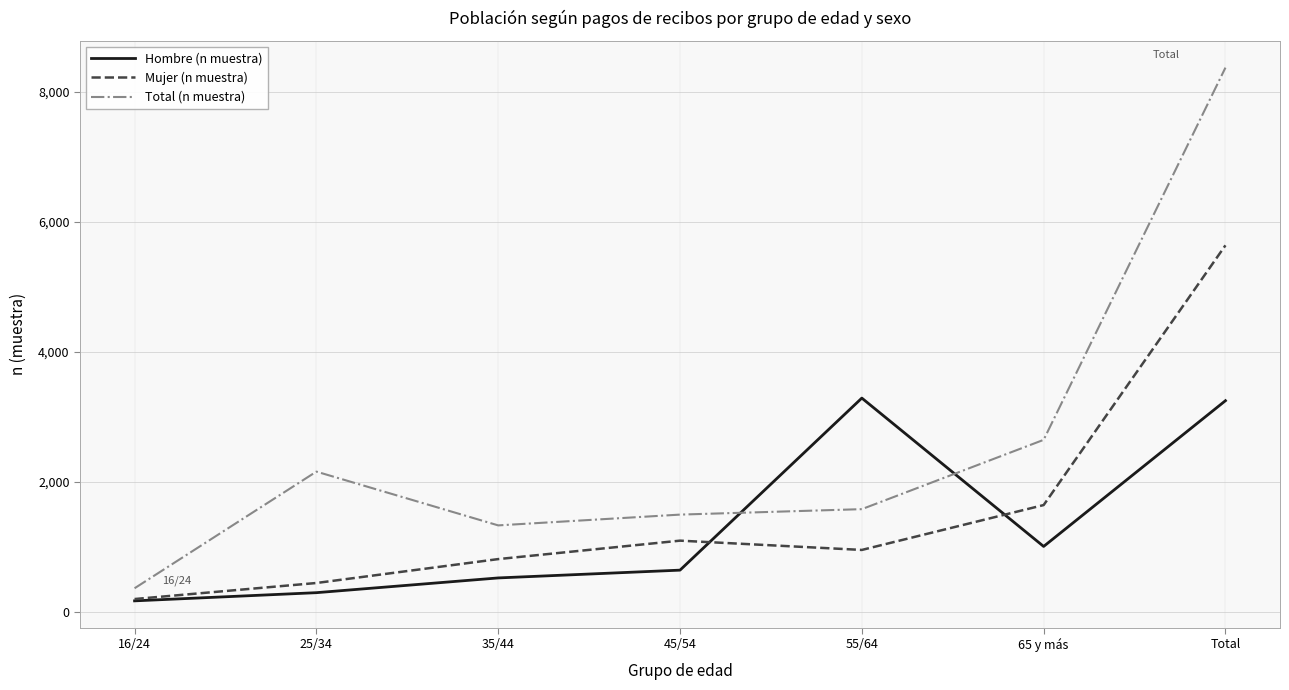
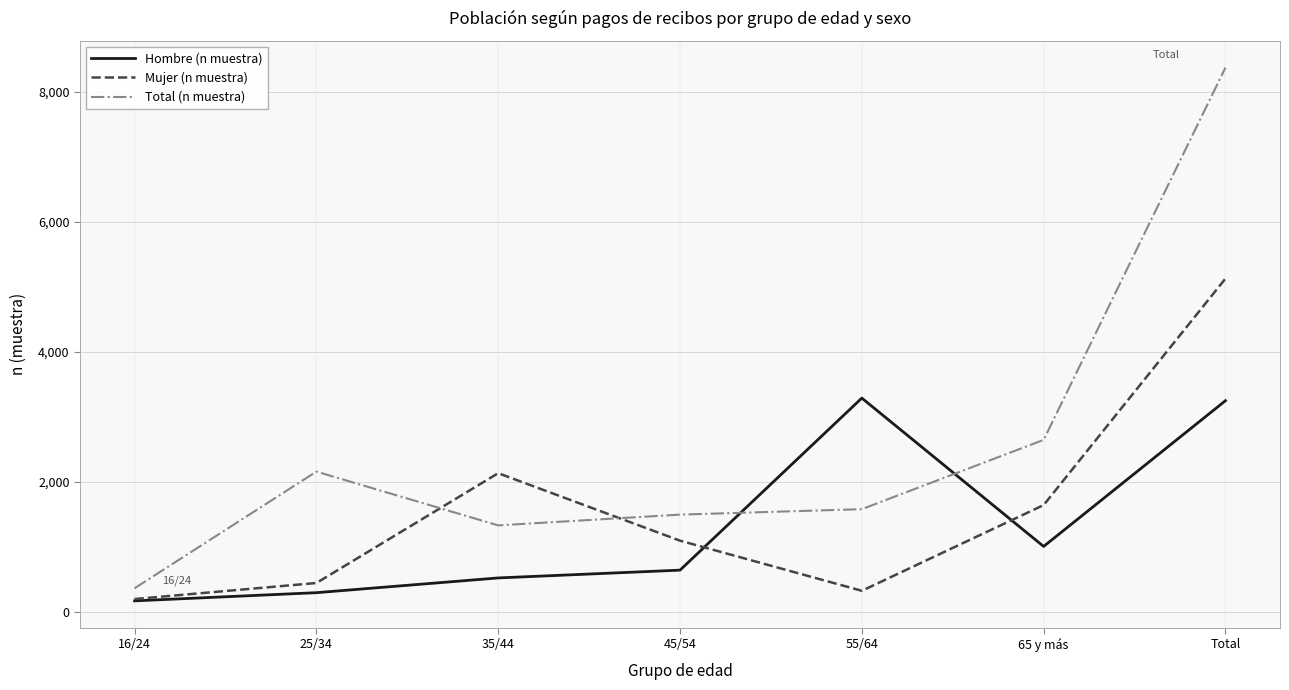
Mujer (n muestra), 35/44: 800 -> 2,100
Mujer (n muestra), 55/64: 1,000 -> 300
Mujer (n muestra), Total: 5,600 -> 5,100
